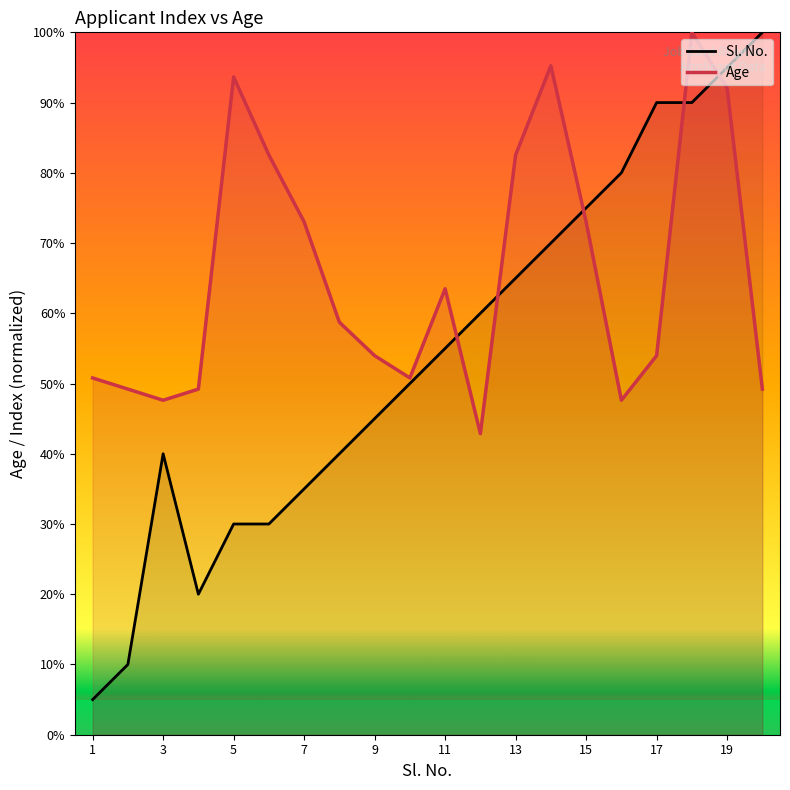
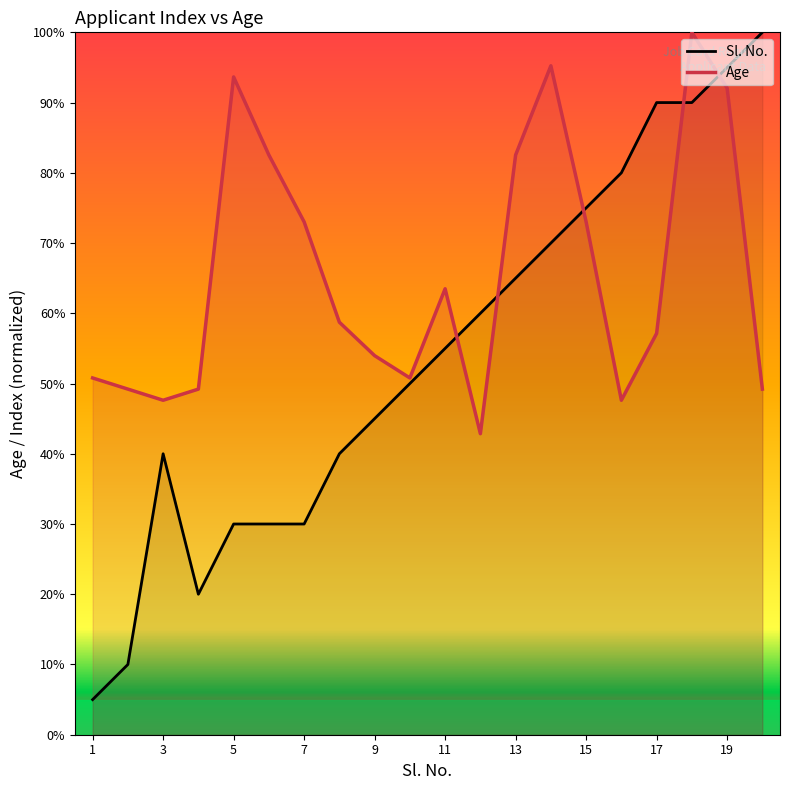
Sl. No., 7: 35% -> 30%
Age, 17: 54% -> 57%
